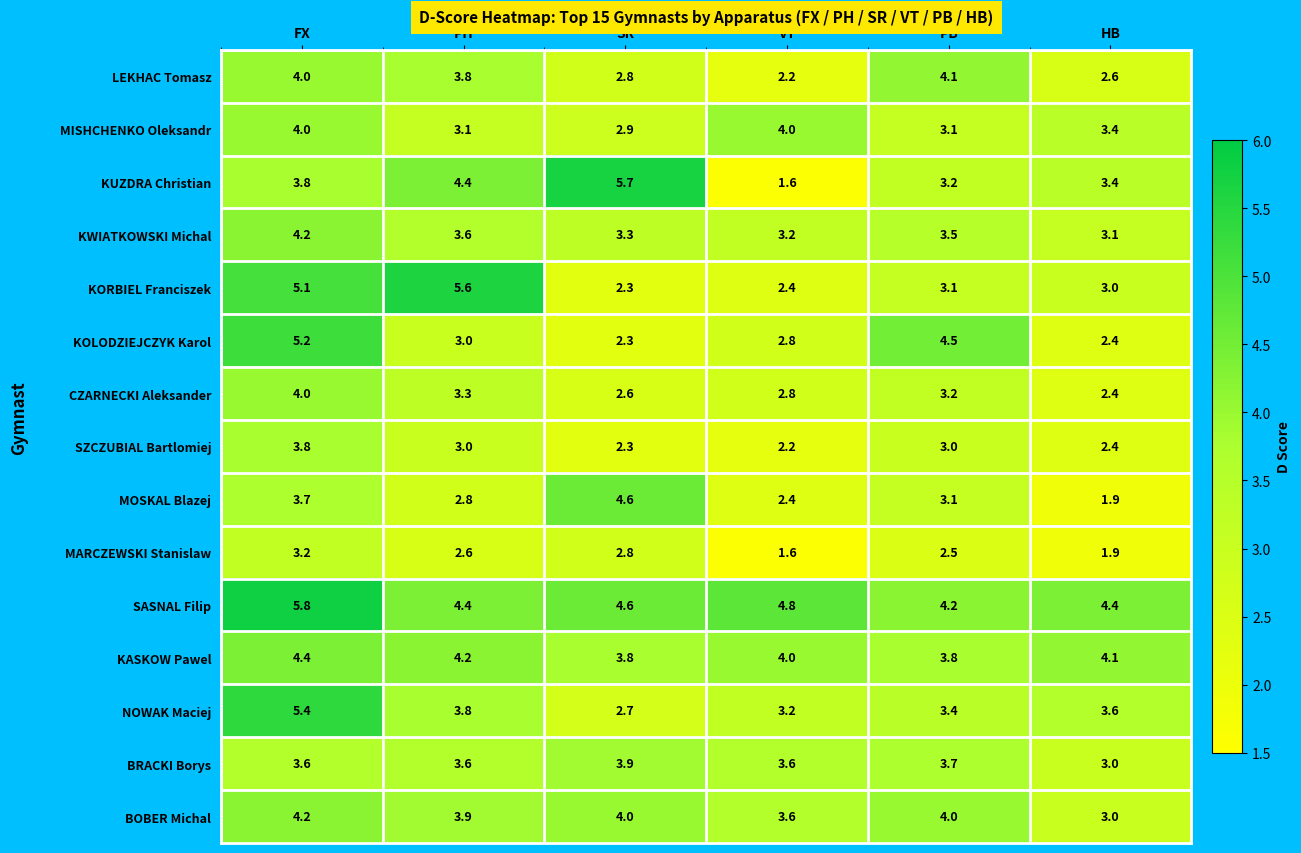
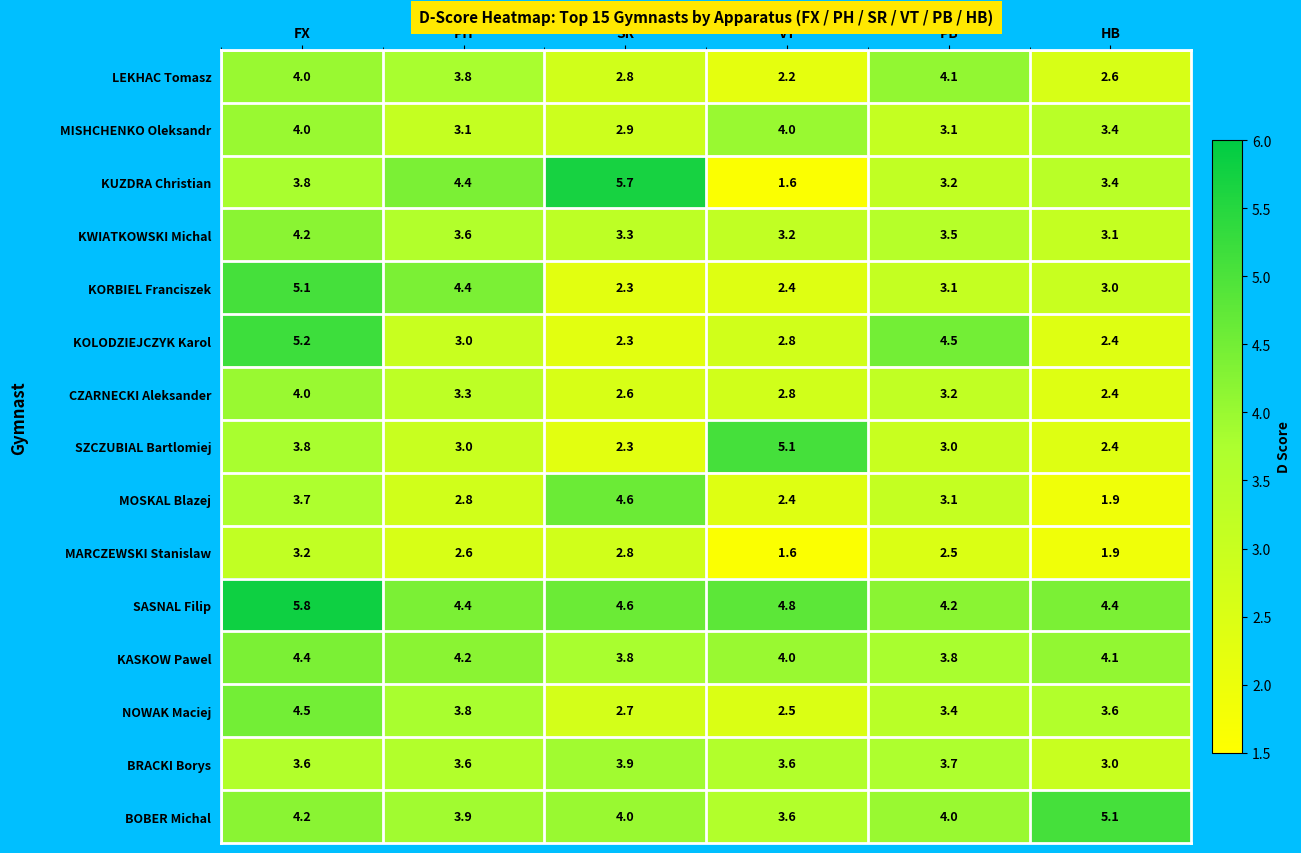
KORBIEL Franciszek, PH: 5.6 -> 4.4
SZCZUBIAL Bartlomiej, VT: 2.2 -> 5.1
NOWAK Maciej, FX: 5.4 -> 4.5
NOWAK Maciej, VT: 3.2 -> 2.5
BOBER Michal, HB: 3.0 -> 5.1
